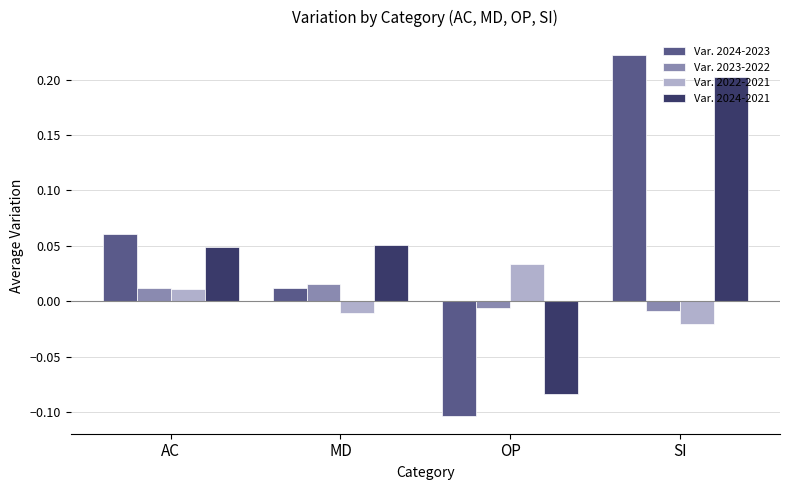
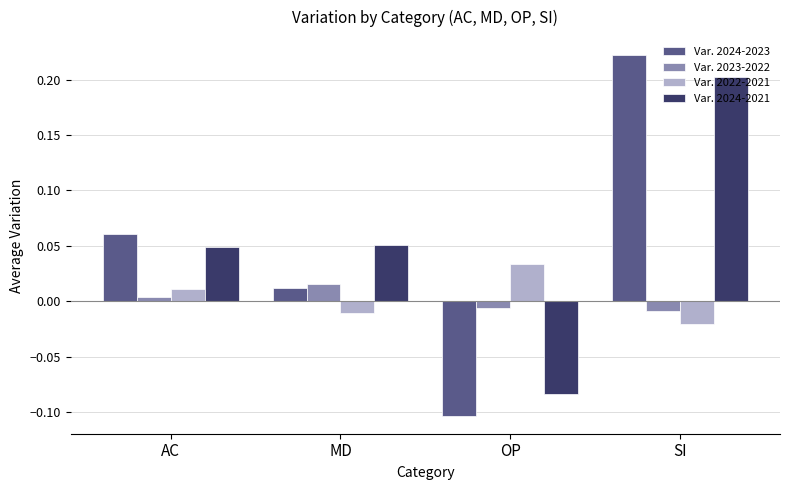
Var. 2023-2022, AC: 0.012 -> 0.004
